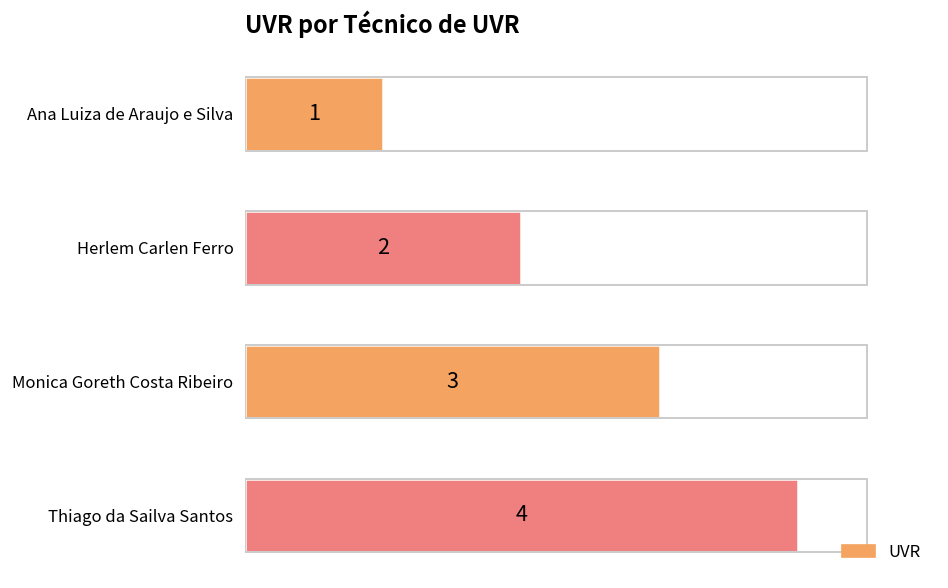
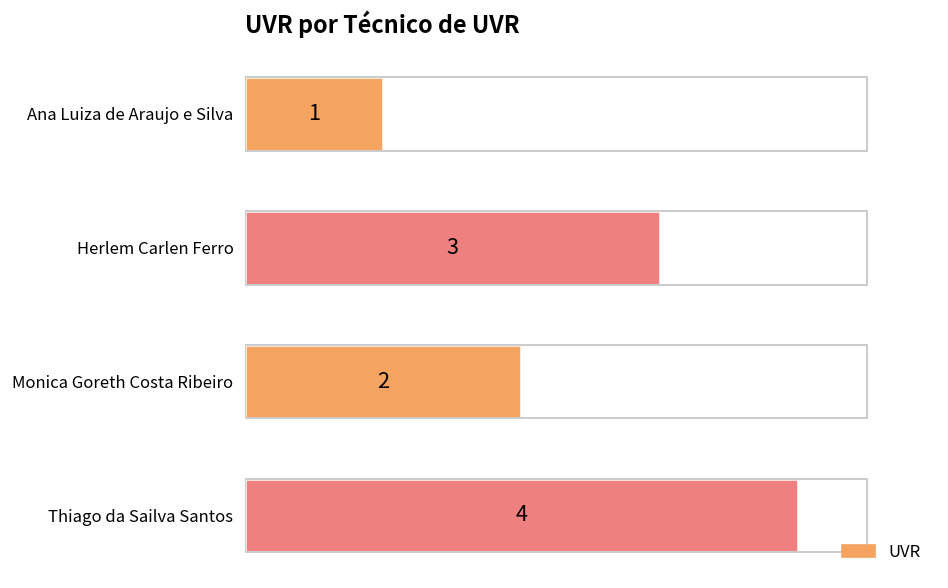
Herlem Carlen Ferro: 2 -> 3
Monica Goreth Costa Ribeiro: 3 -> 2
